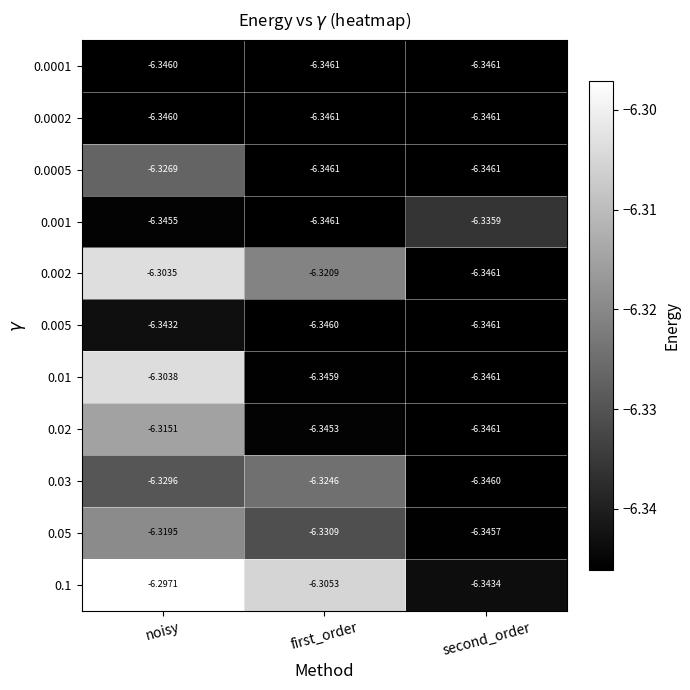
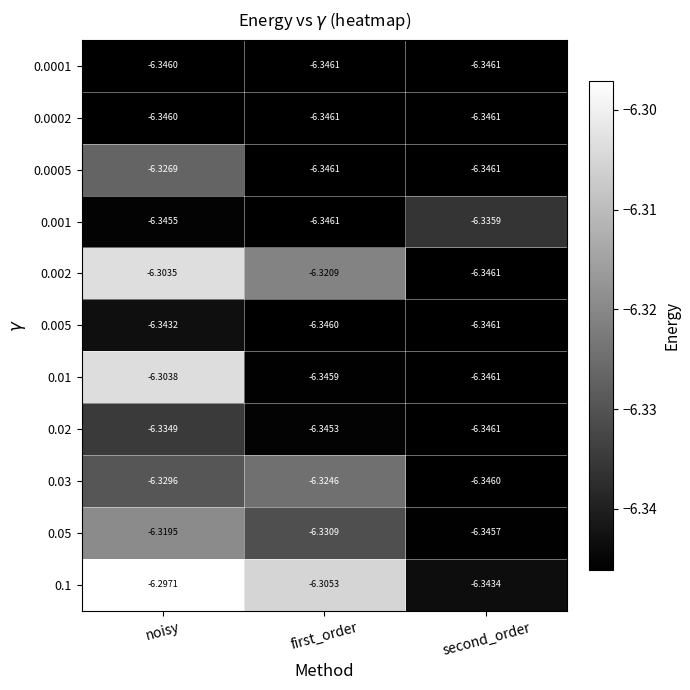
0.02, noisy: -6.3151 -> -6.3349
